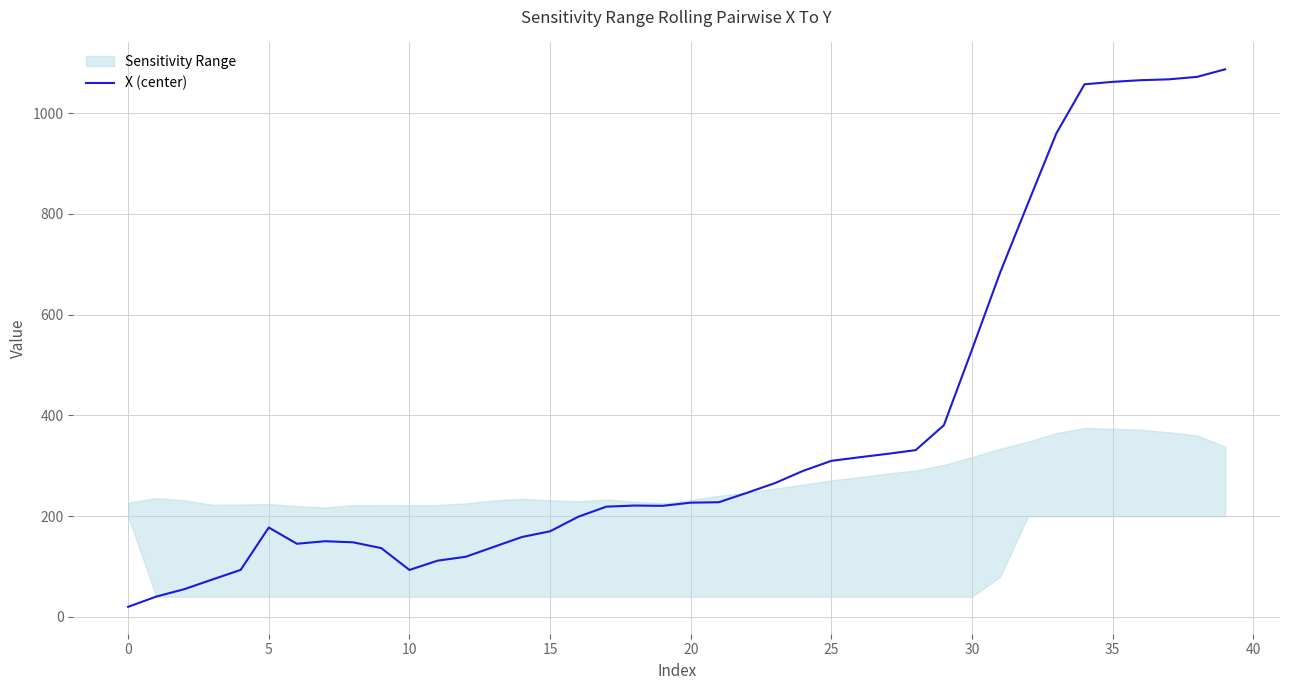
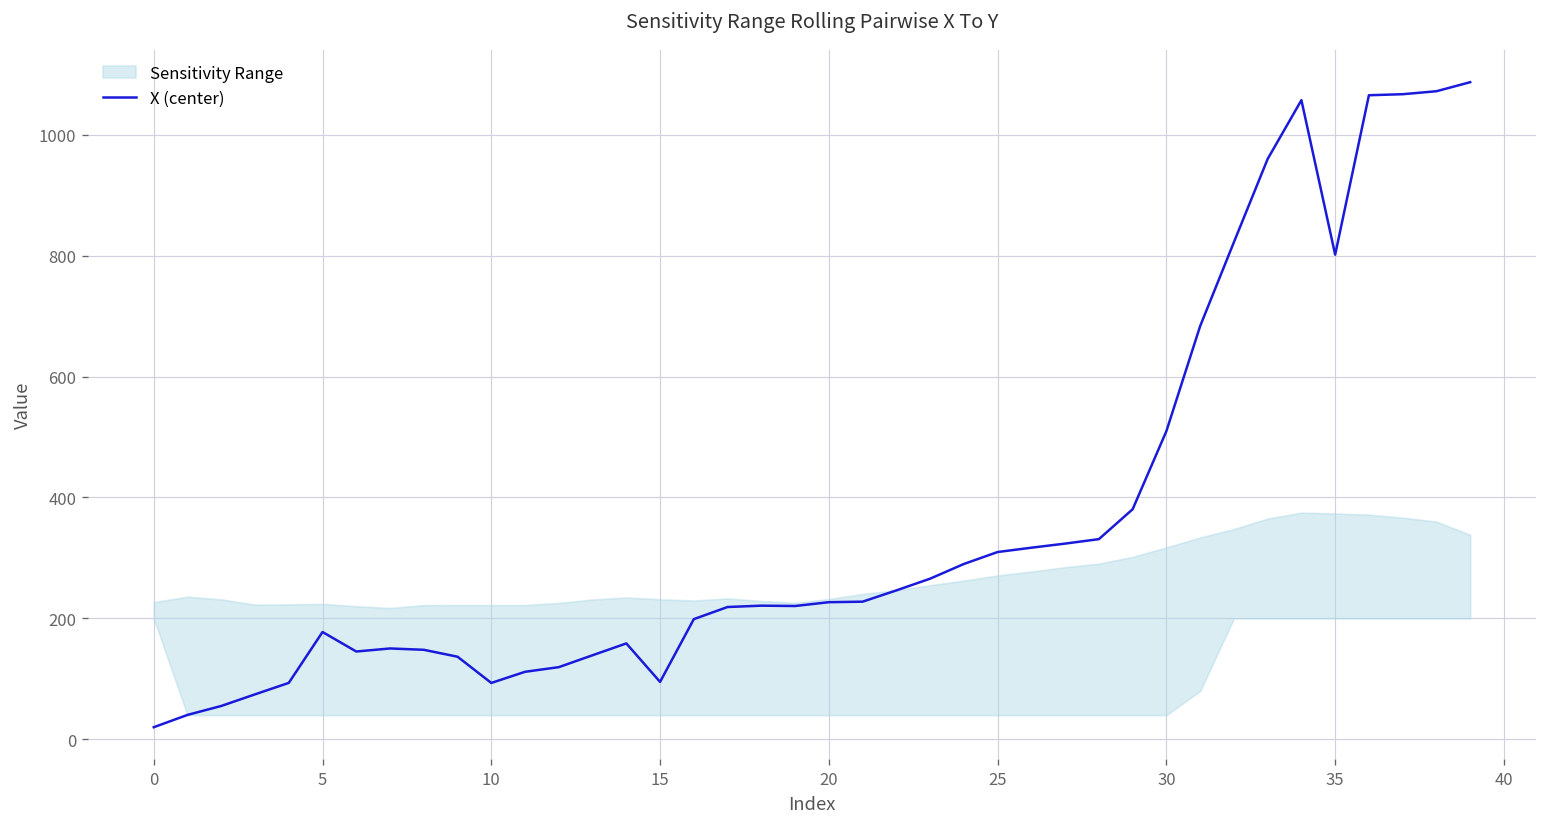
X (center), 15: 170 -> 90
X (center), 30: 530 -> 510
X (center), 35: 1060 -> 800
